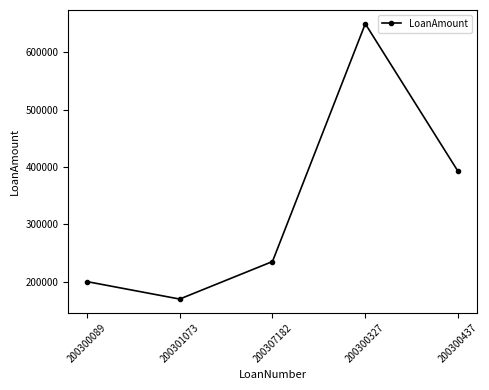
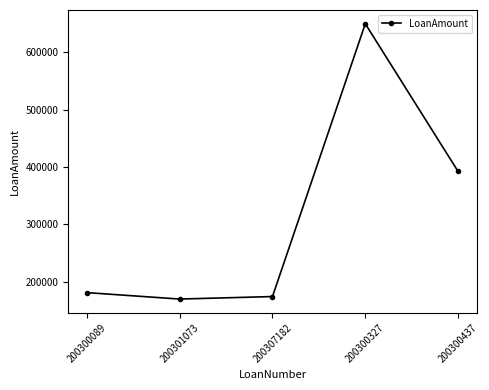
200300089: 200000 -> 180000
200307182: 240000 -> 170000
